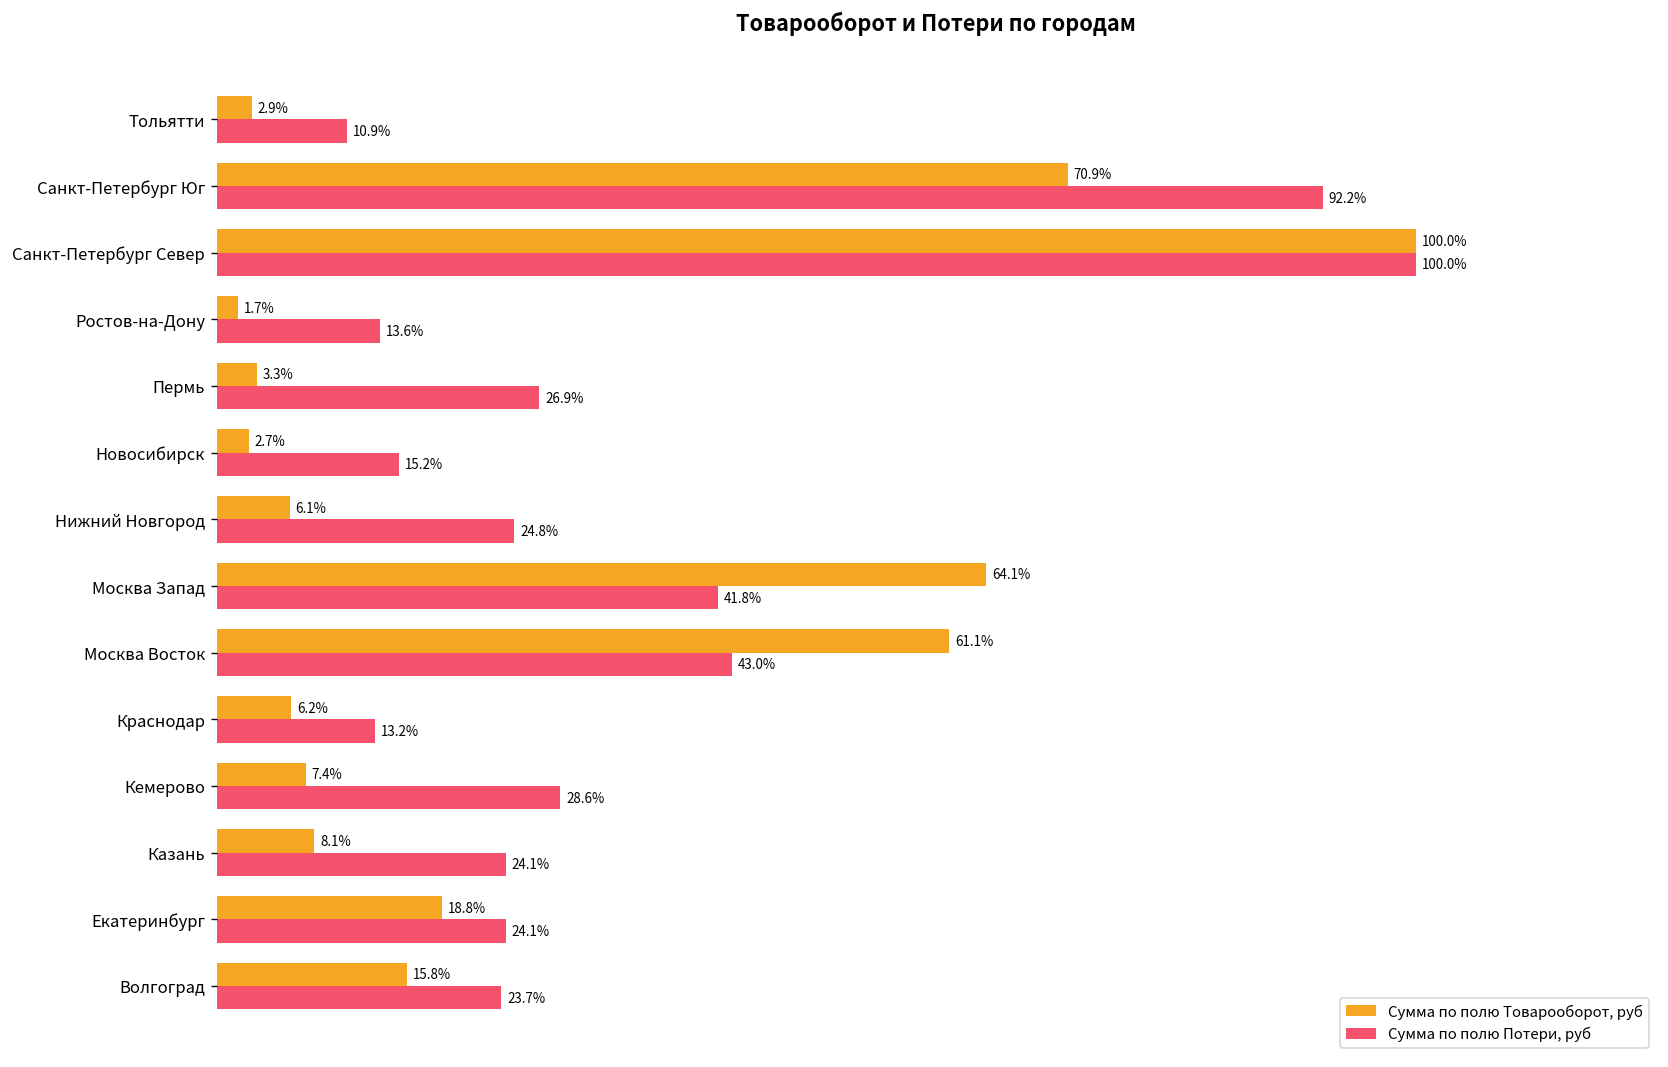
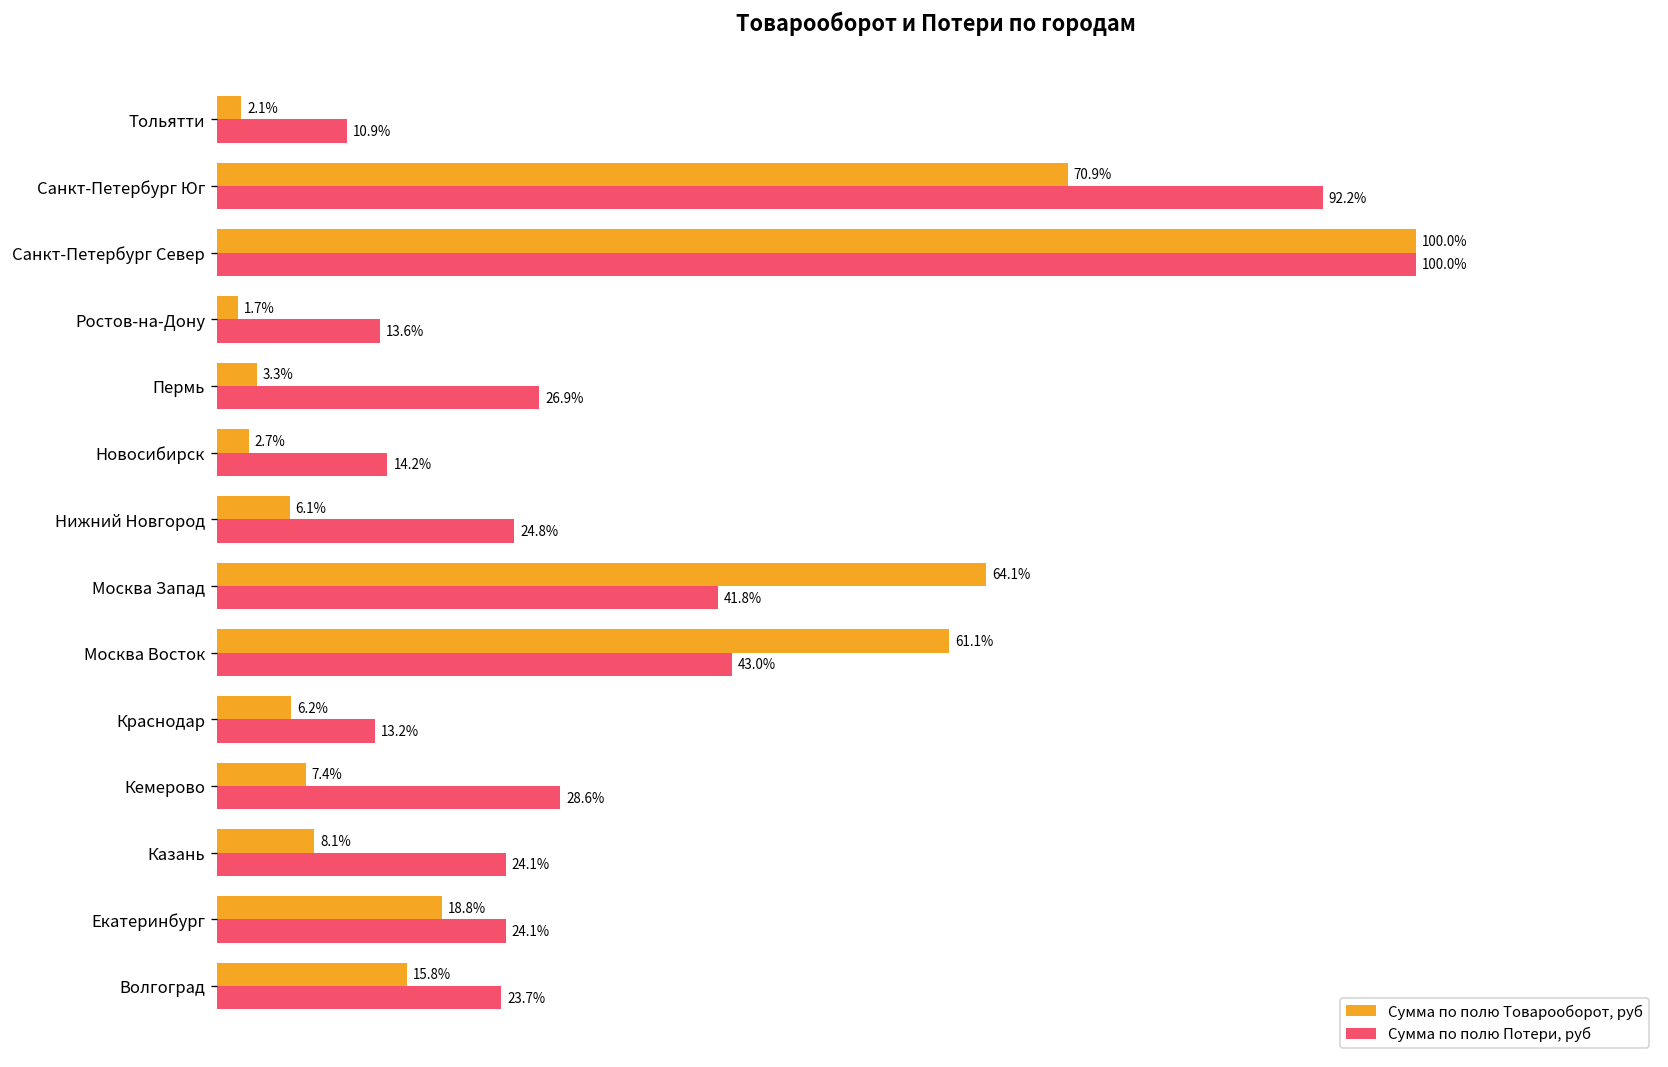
Сумма по полю Товарооборот, руб, Тольятти: 2.9% -> 2.1%
Сумма по полю Потери, руб, Новосибирск: 15.2% -> 14.2%
